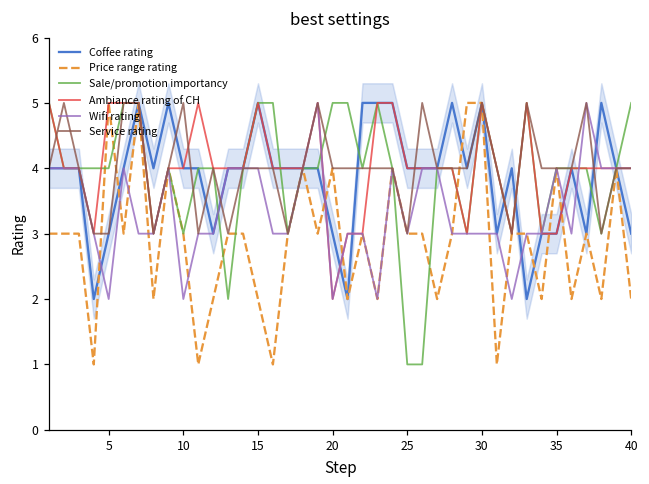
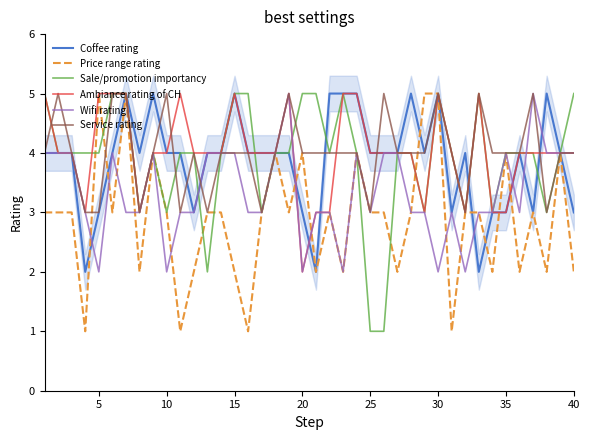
Wifi rating, 30: 3 -> 2
